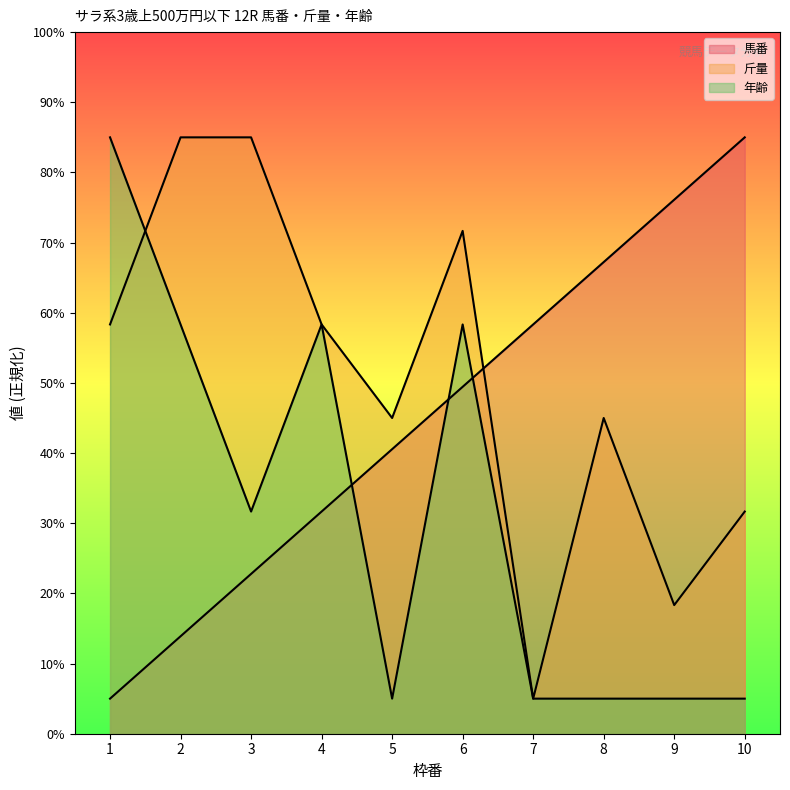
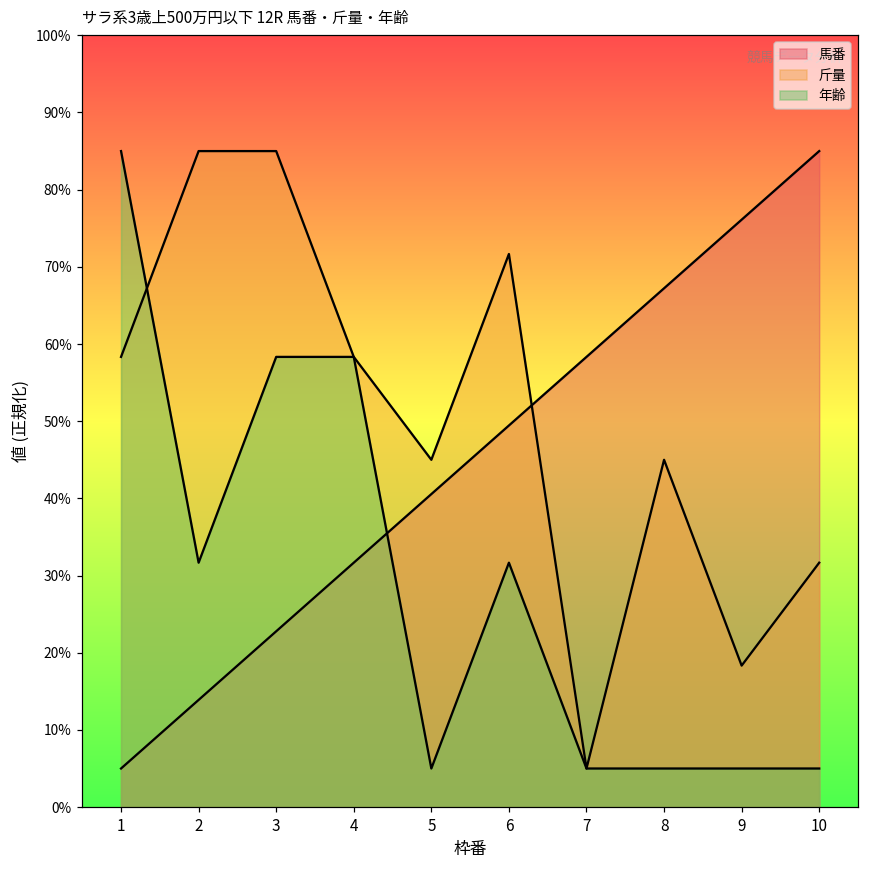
年齢, 2: 58% -> 32%
年齢, 3: 32% -> 58%
年齢, 6: 58% -> 32%
